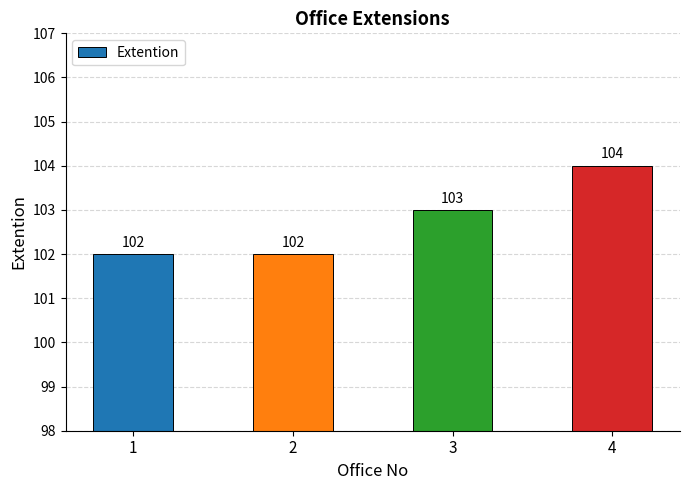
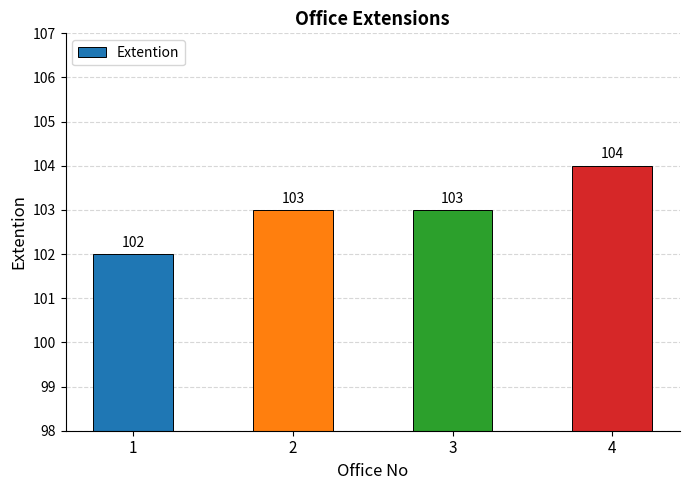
2: 102 -> 103
